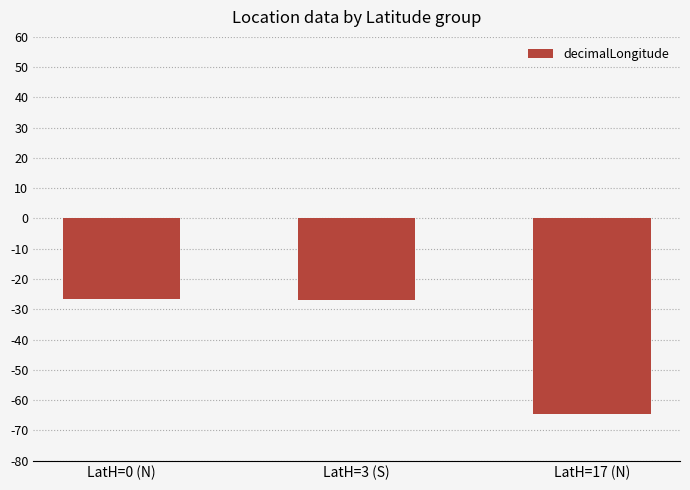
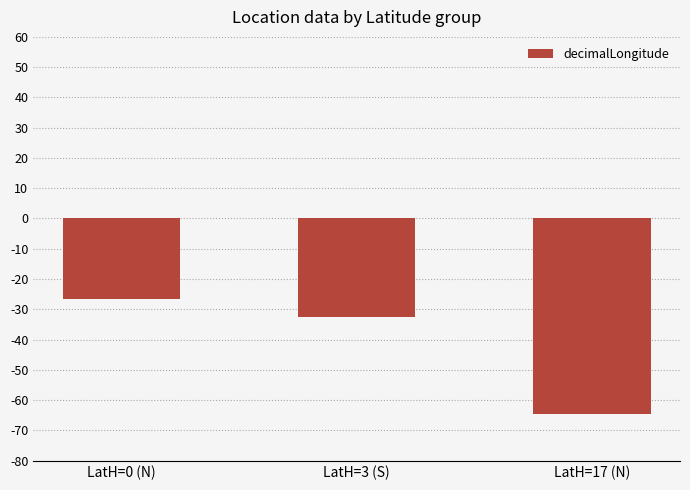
LatH=3 (S): -27 -> -32
